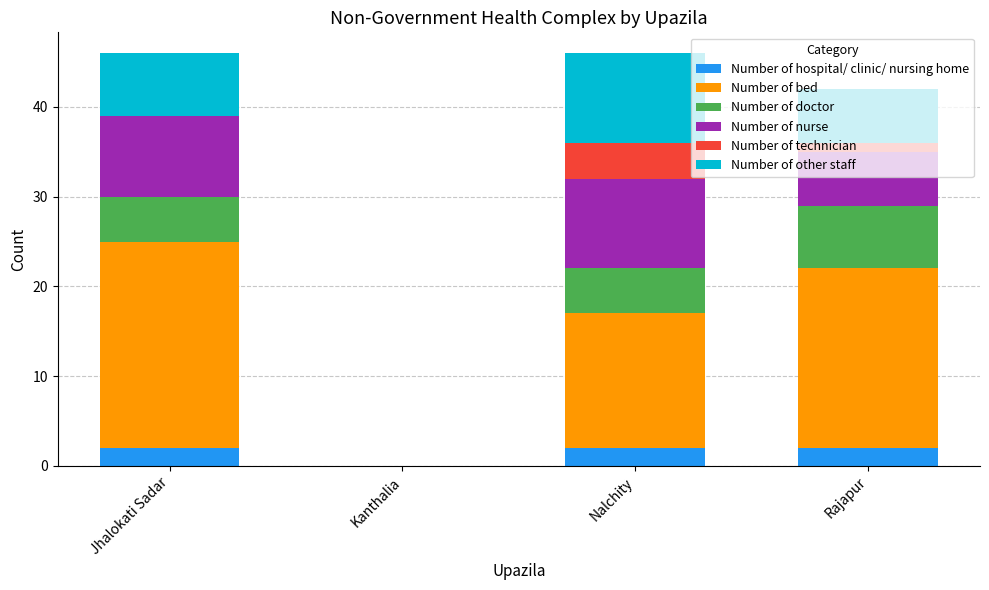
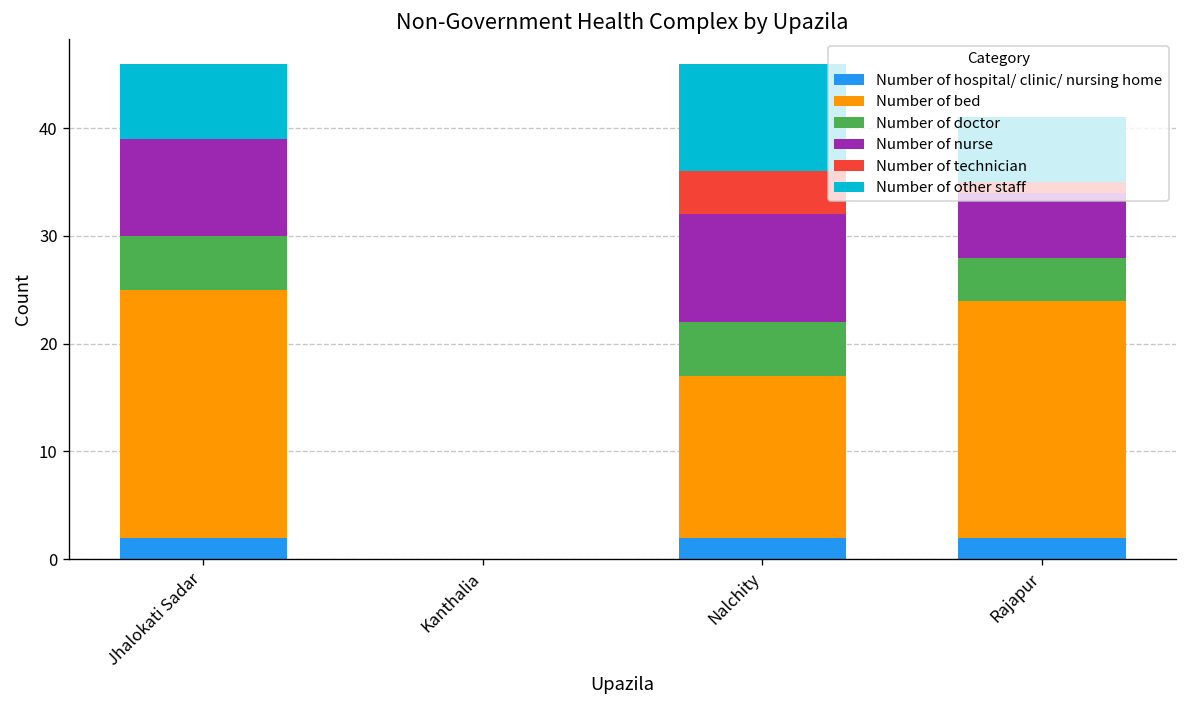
Number of bed, Rajapur: 20 -> 22
Number of doctor, Rajapur: 7 -> 4
